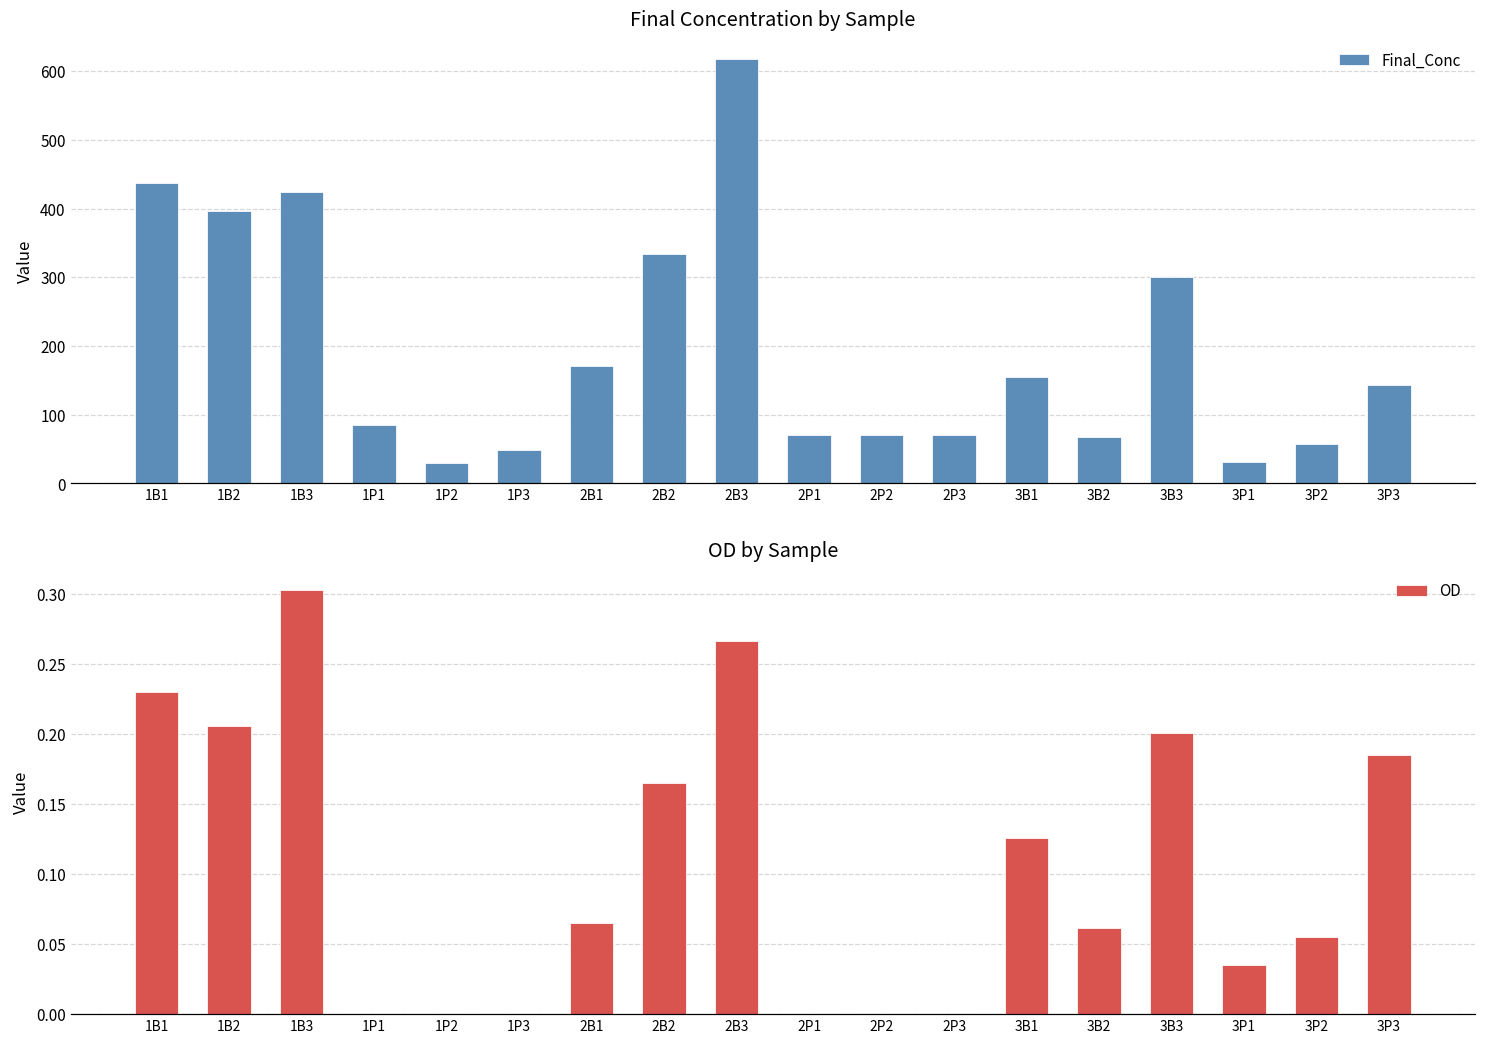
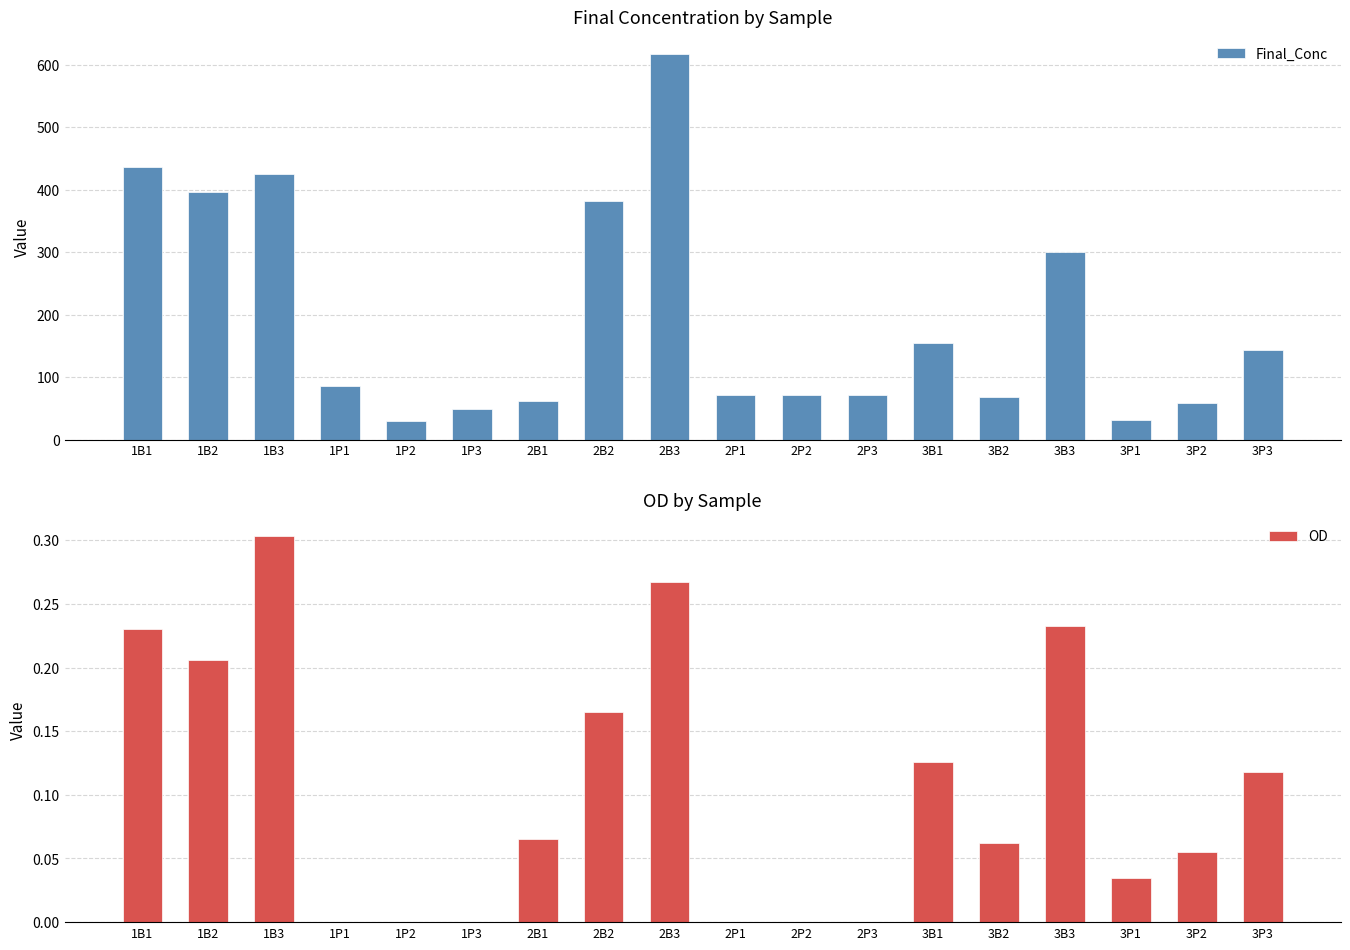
Final Concentration by Sample, 2B1: 170 -> 60
Final Concentration by Sample, 2B2: 330 -> 380
OD by Sample, 3B3: 0.201 -> 0.233
OD by Sample, 3P3: 0.185 -> 0.118
